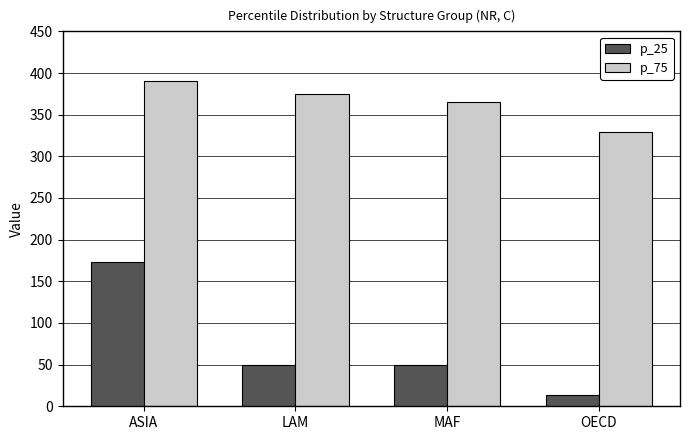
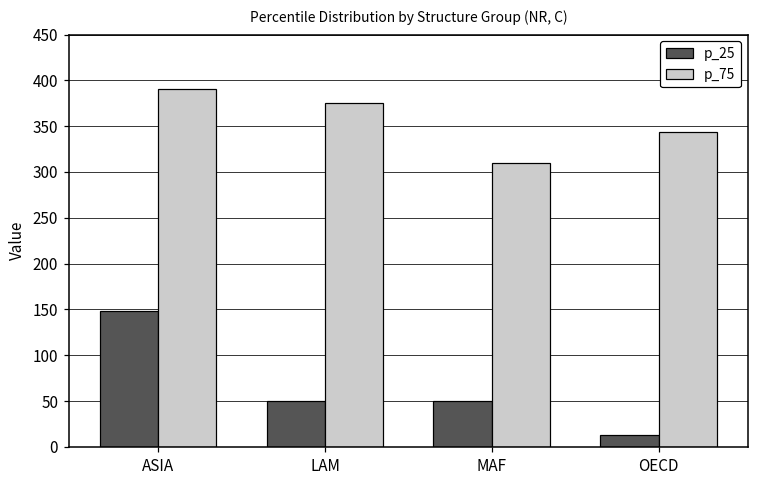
p_25, ASIA: 170 -> 150
p_75, MAF: 370 -> 310
p_75, OECD: 330 -> 340
